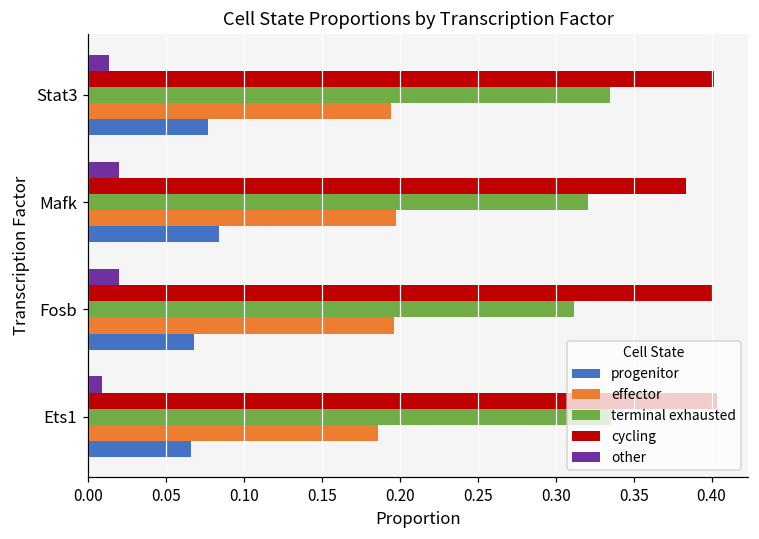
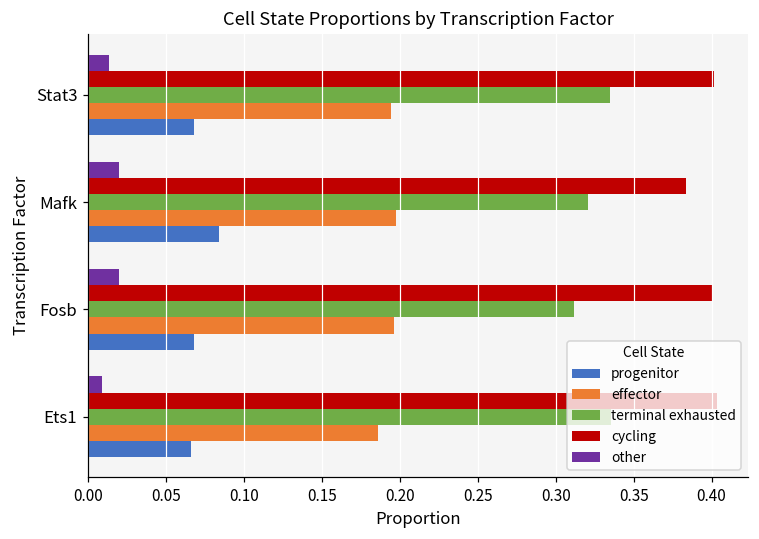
progenitor, Stat3: 0.077 -> 0.068
